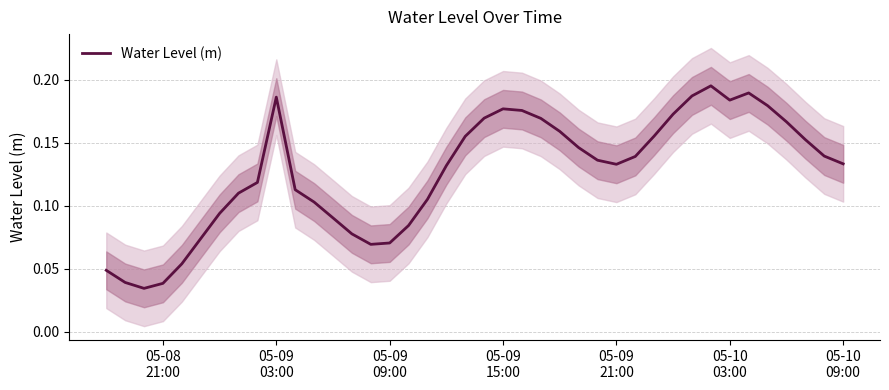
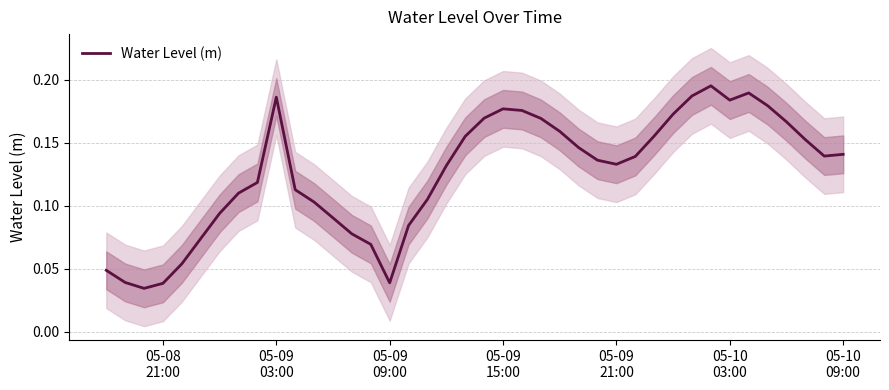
Water Level (m), 05-09 09:00: 0.071 -> 0.039
Water Level (m), 05-10 09:00: 0.133 -> 0.141
